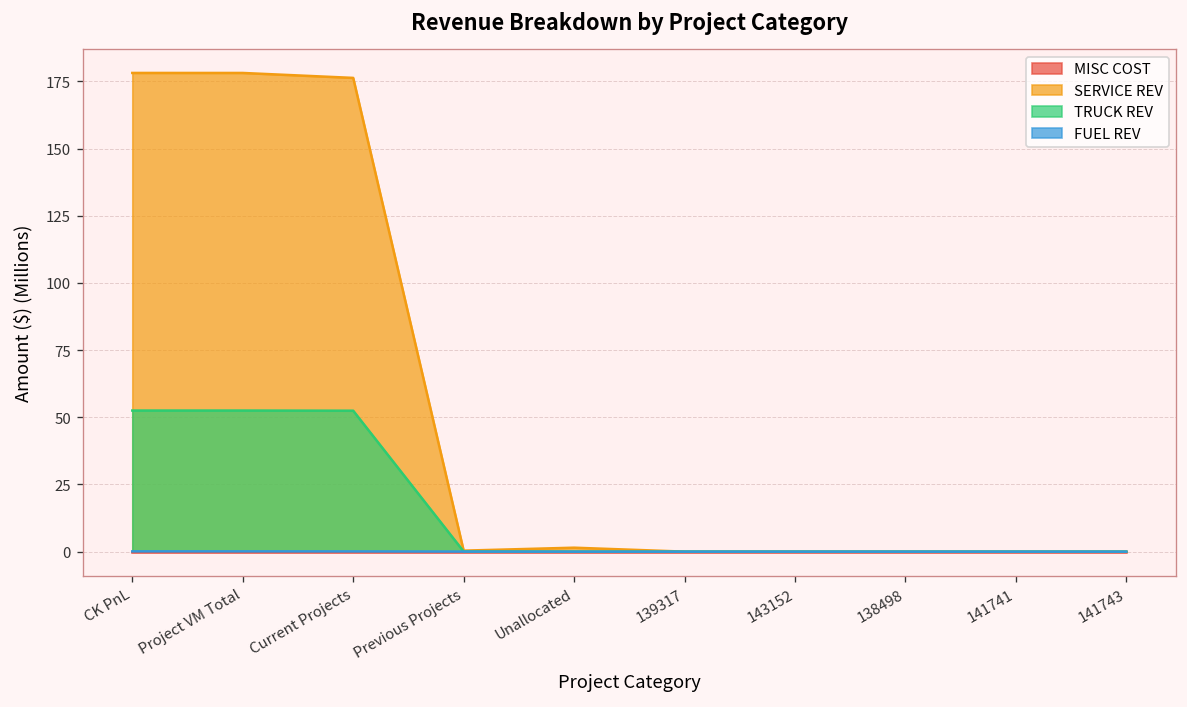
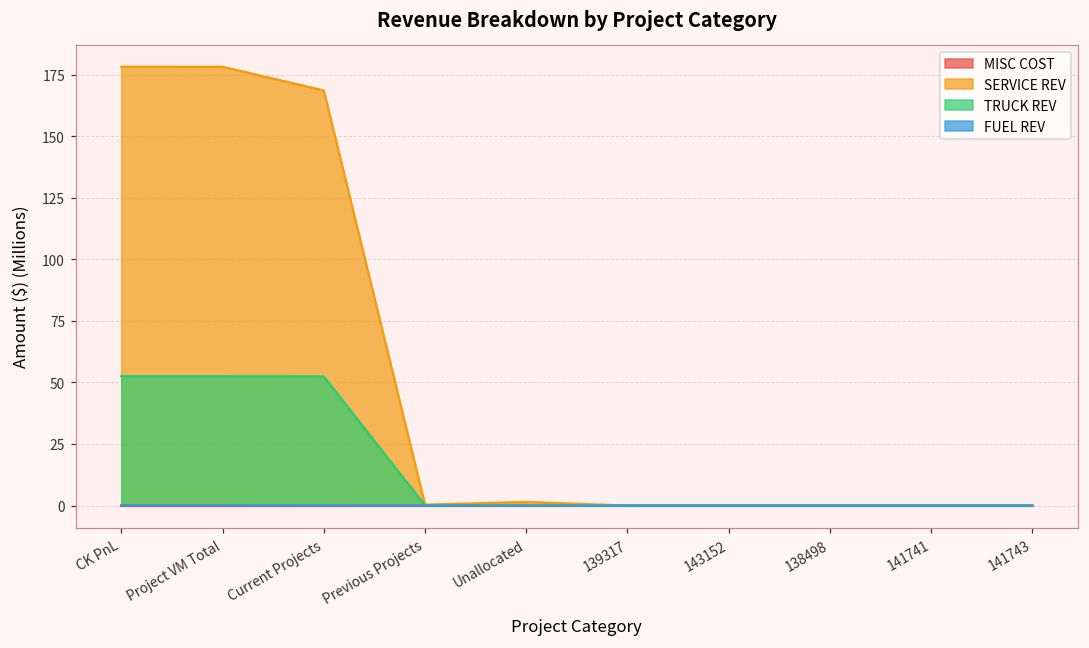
SERVICE REV, Current Projects: 176 -> 169
